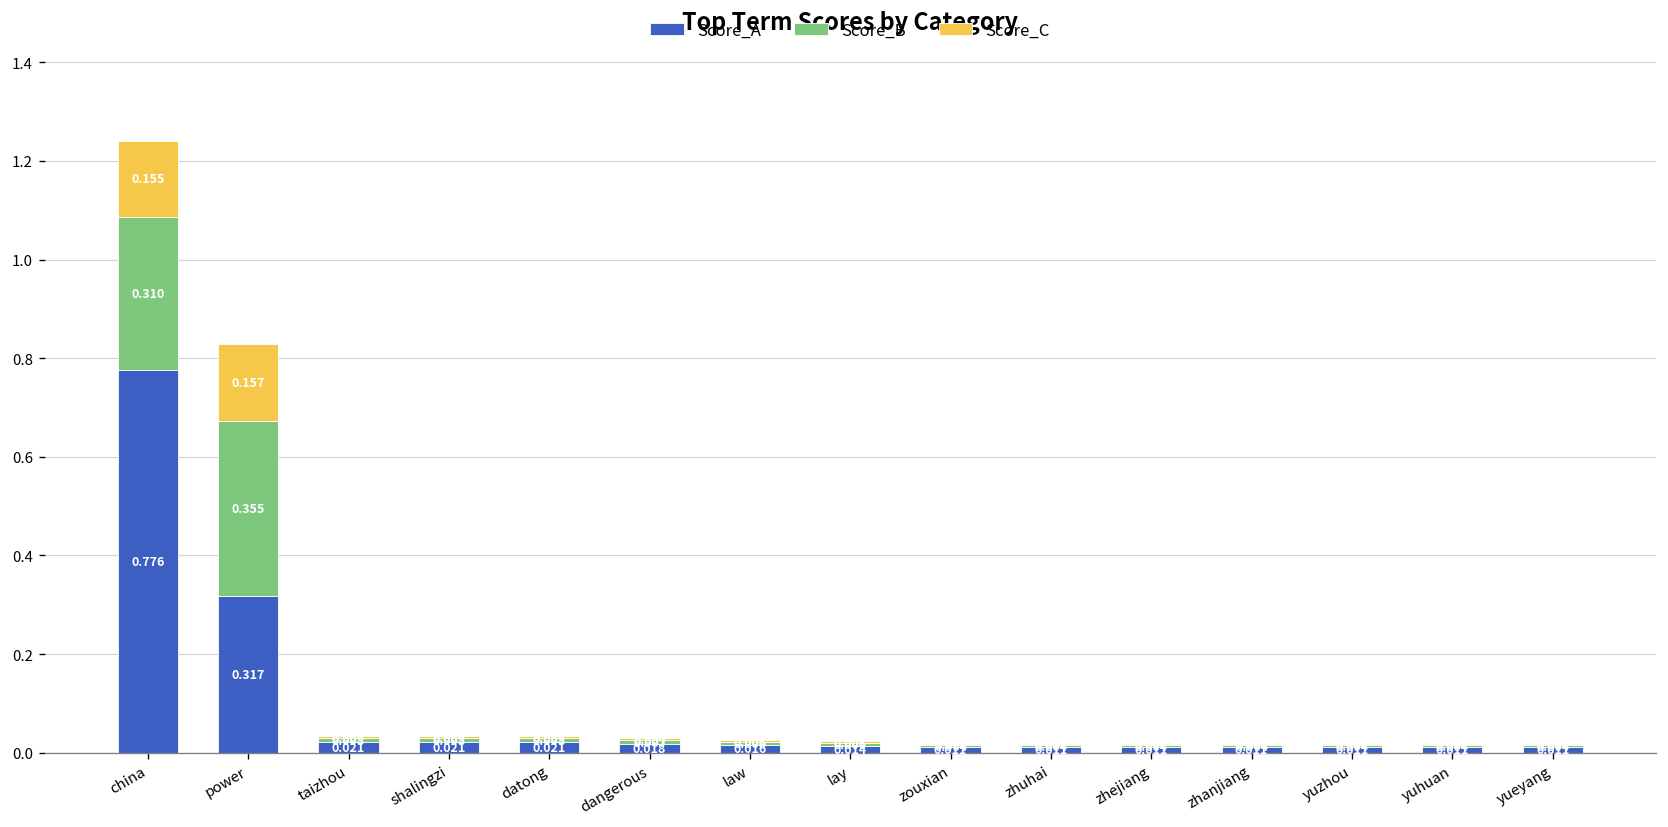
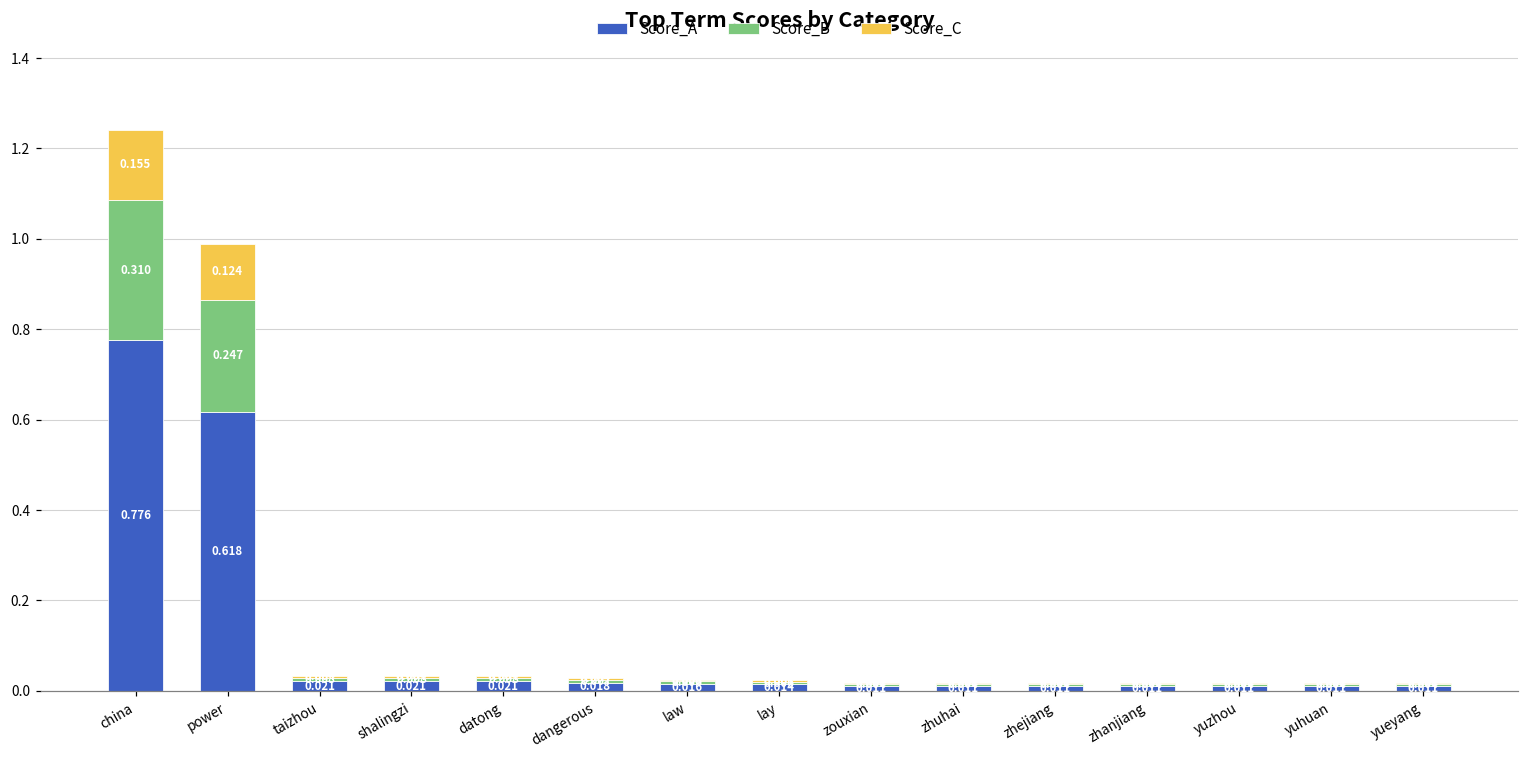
Score_A, power: 0.317 -> 0.618
Score_B, power: 0.355 -> 0.247
Score_C, power: 0.157 -> 0.124
